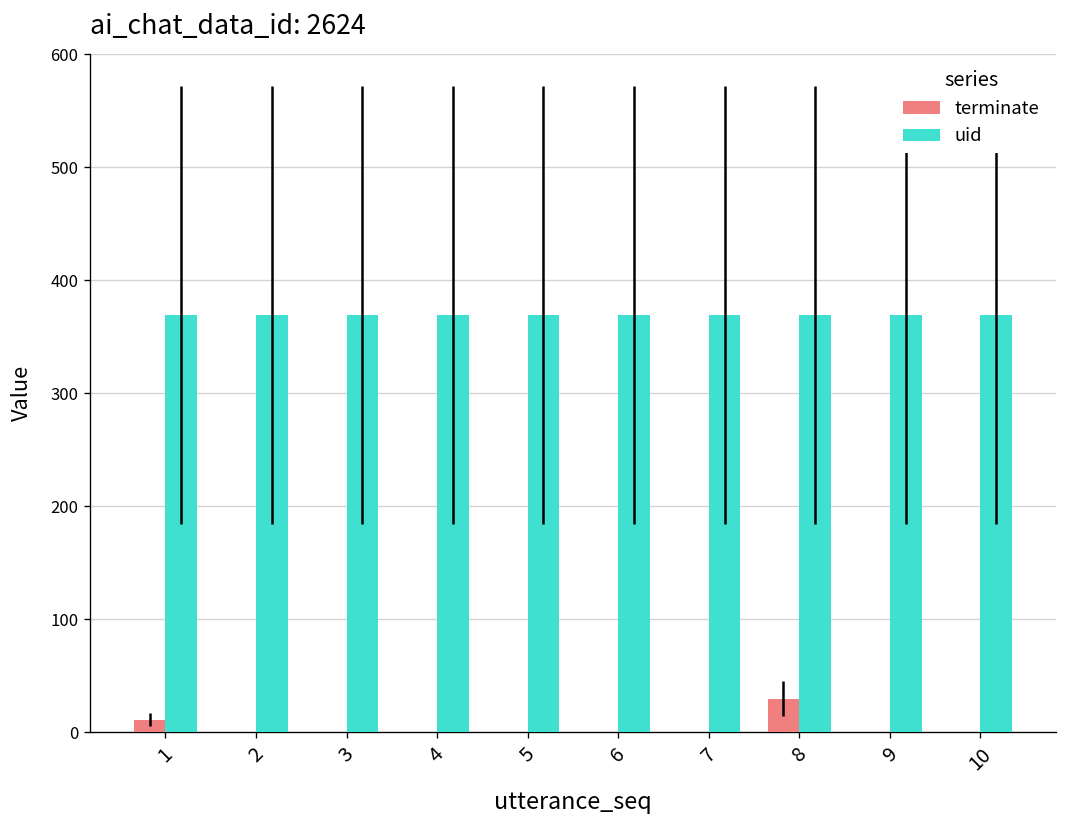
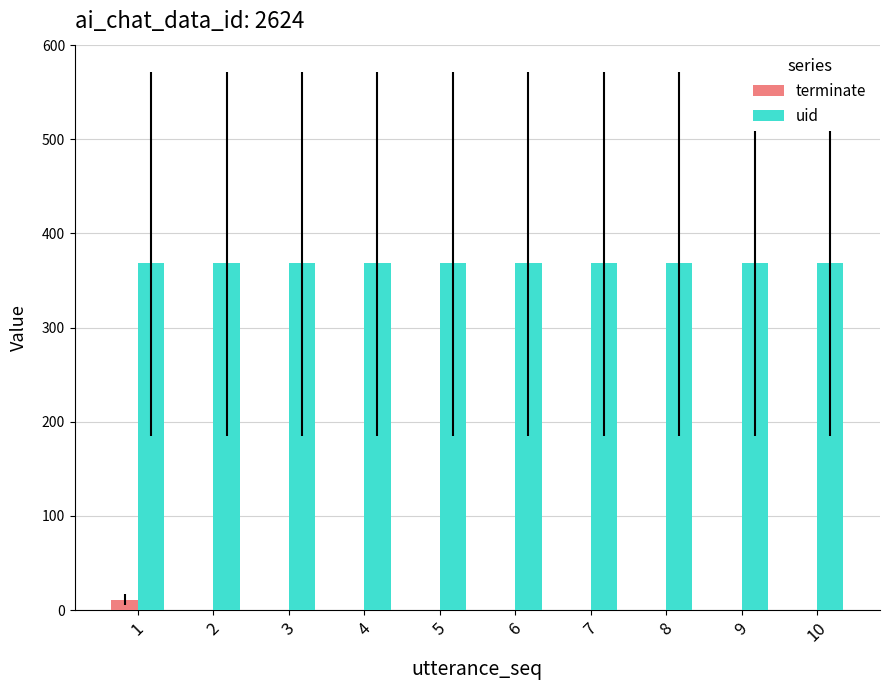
terminate, 8: 30 -> 0
